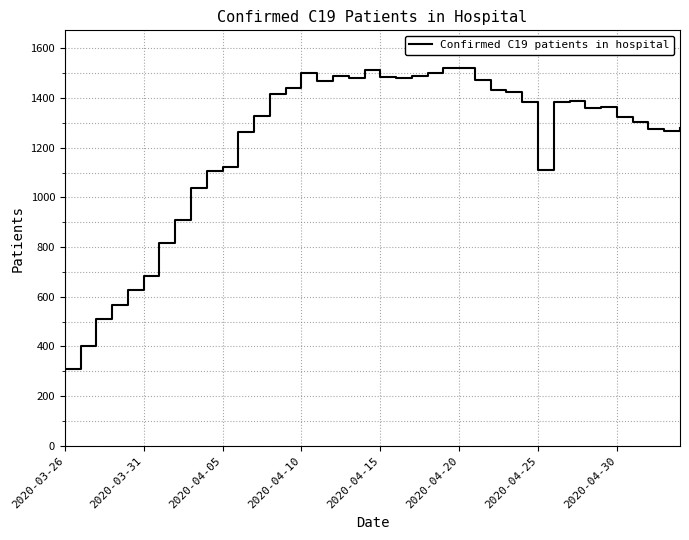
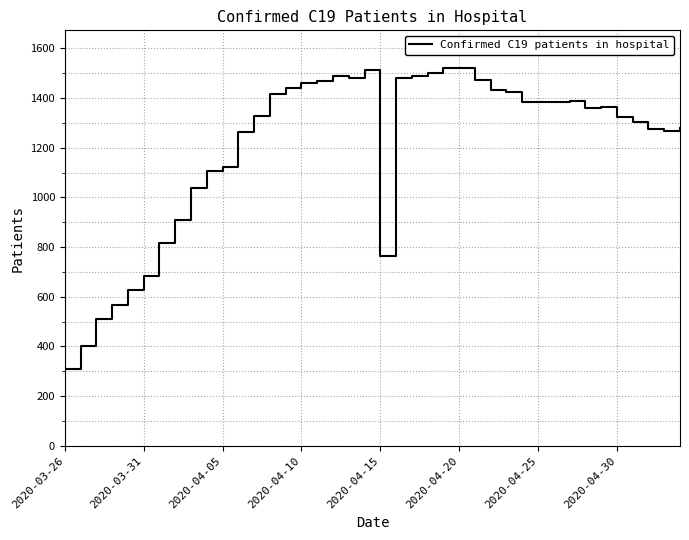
2020-04-10: 1500 -> 1460
2020-04-15: 1490 -> 770
2020-04-25: 1110 -> 1390
